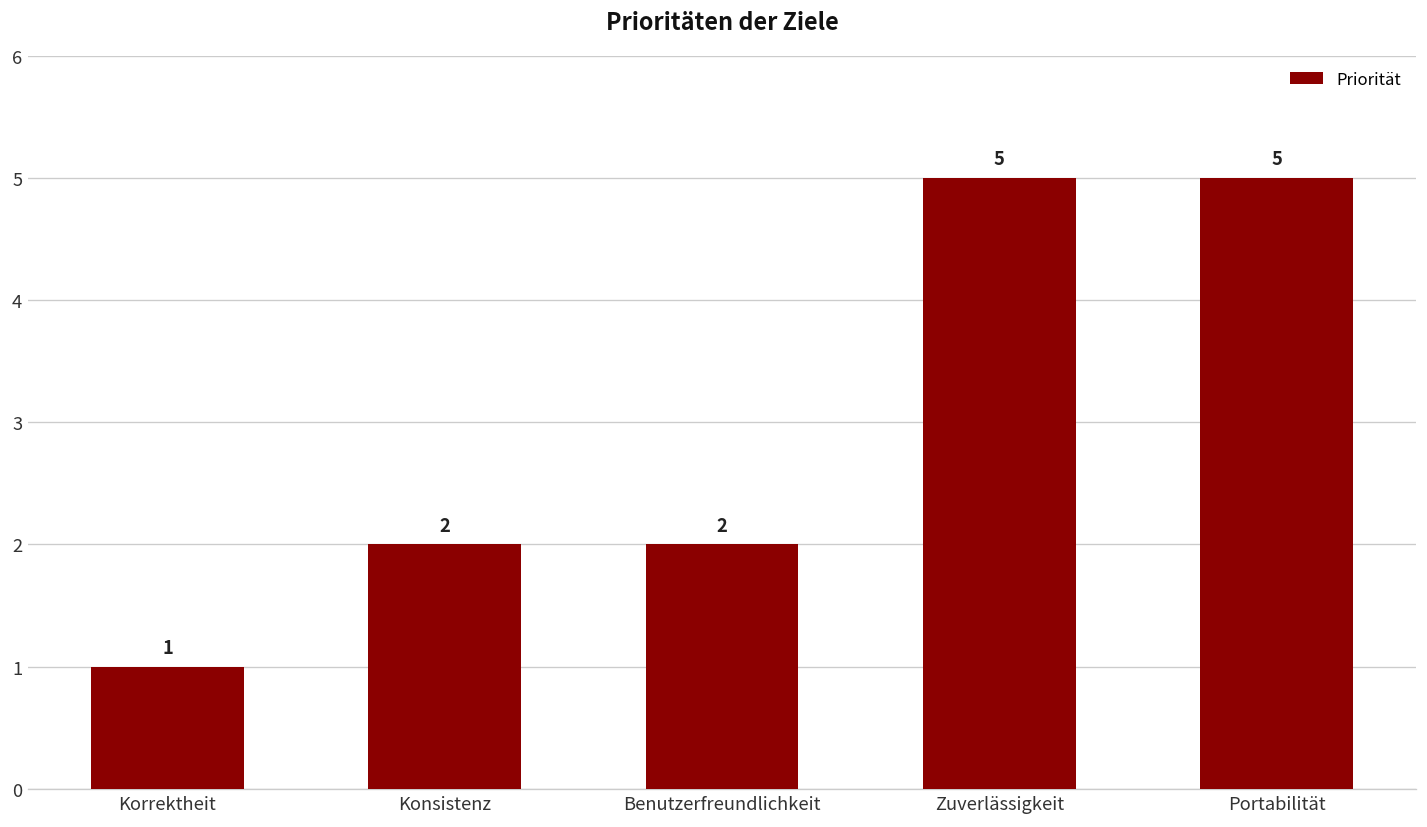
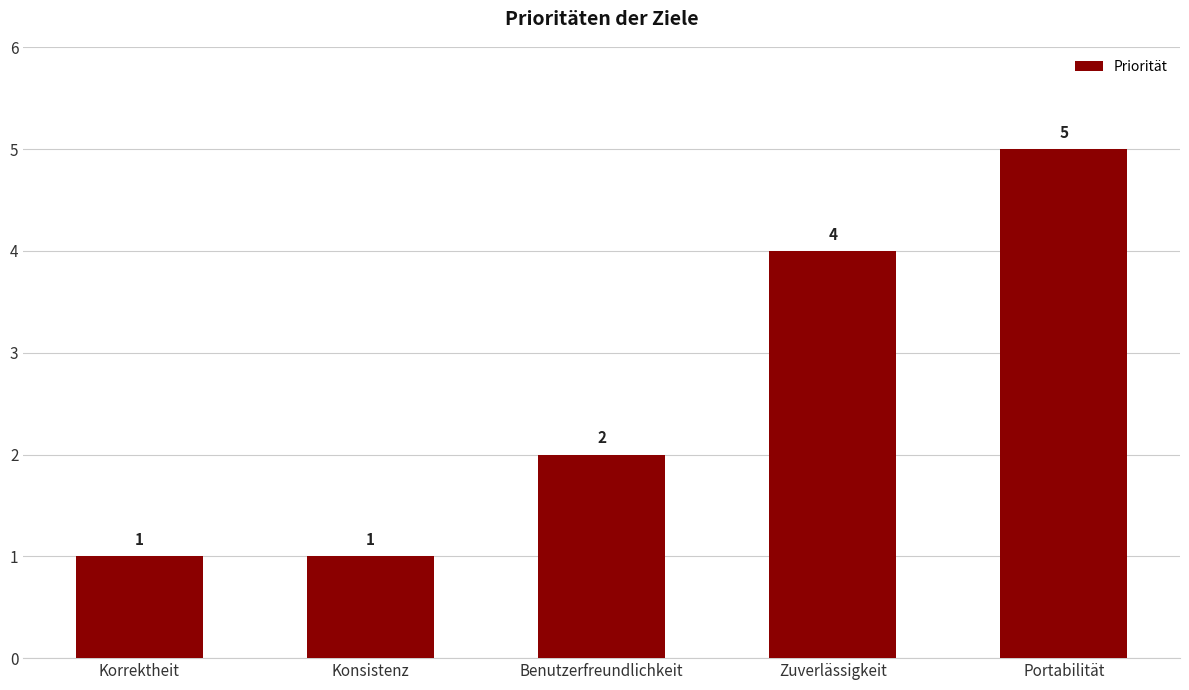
Konsistenz: 2 -> 1
Zuverlässigkeit: 5 -> 4
